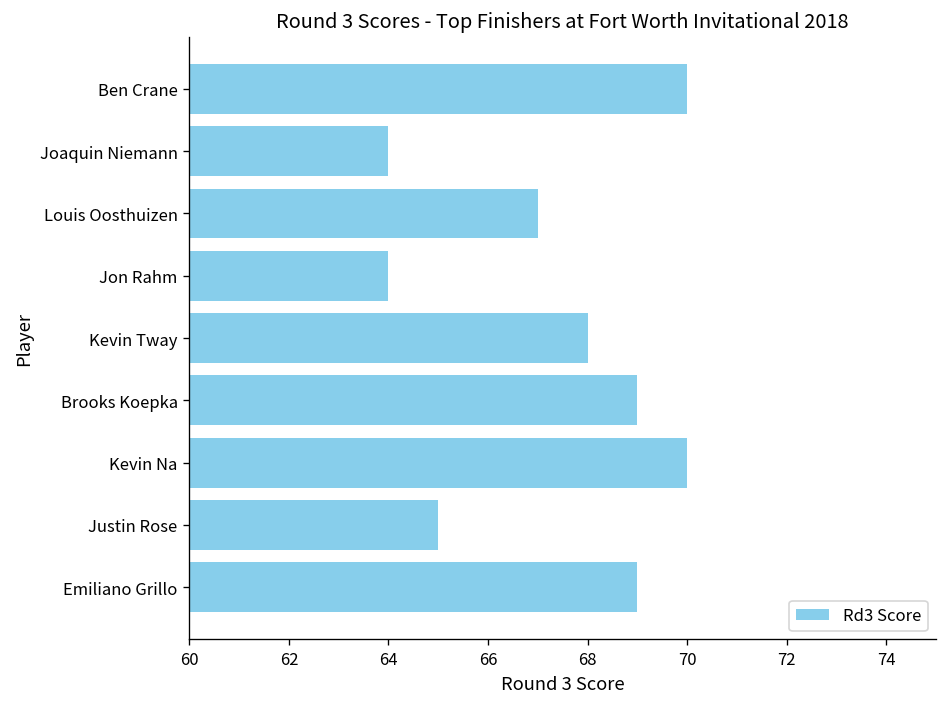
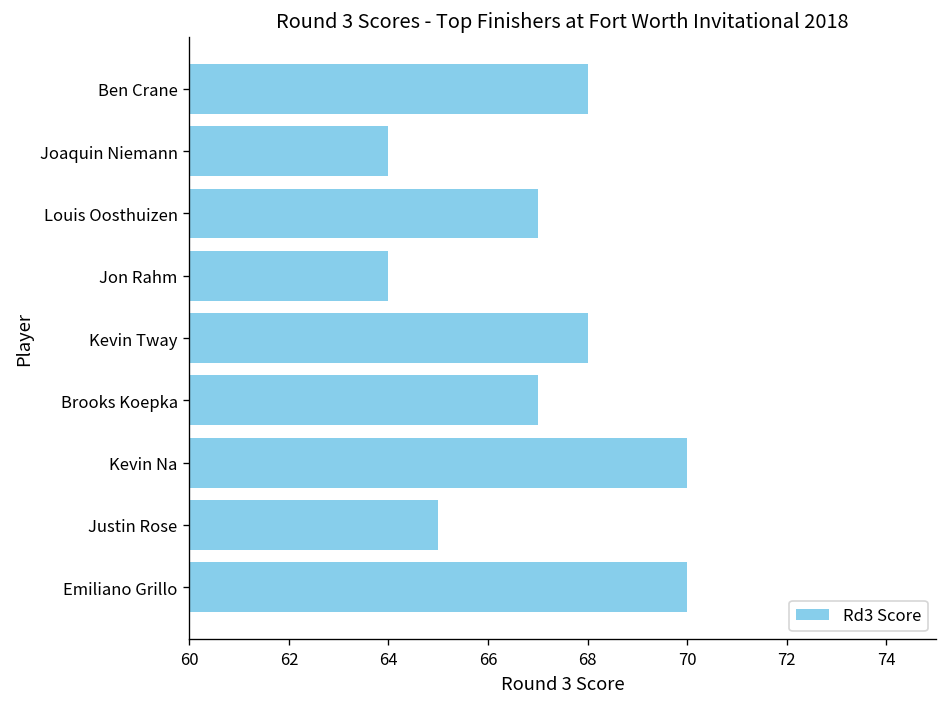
Ben Crane: 70 -> 68
Brooks Koepka: 69 -> 67
Emiliano Grillo: 69 -> 70
